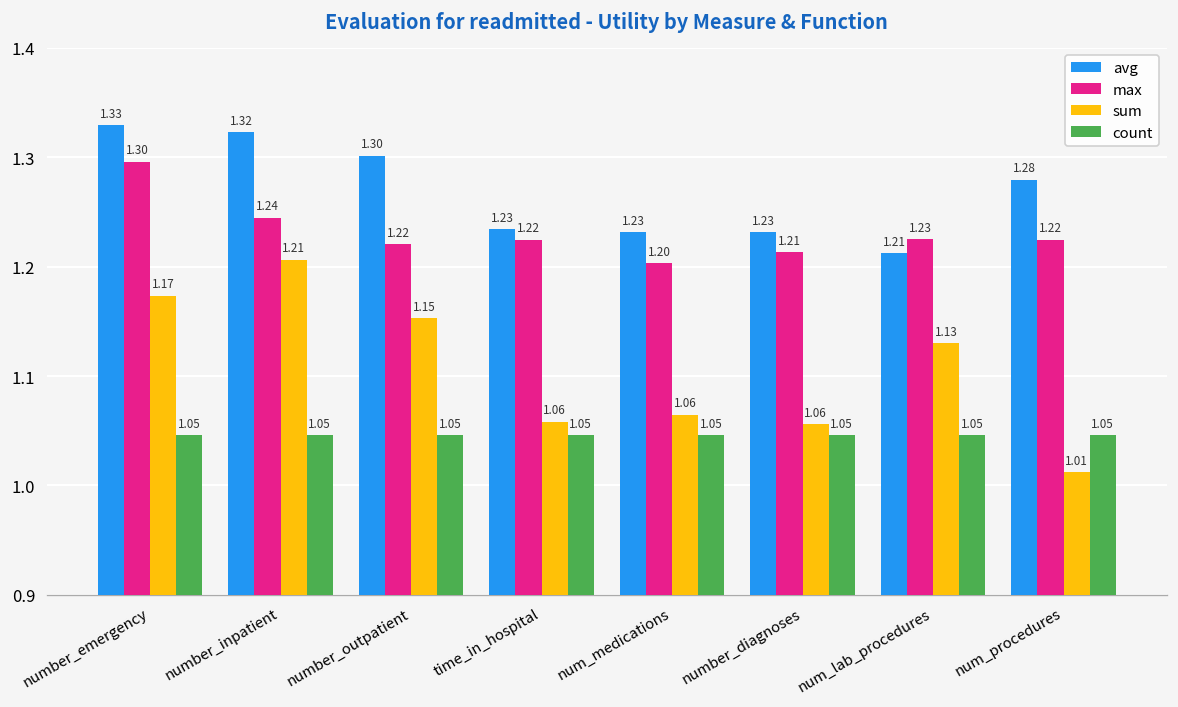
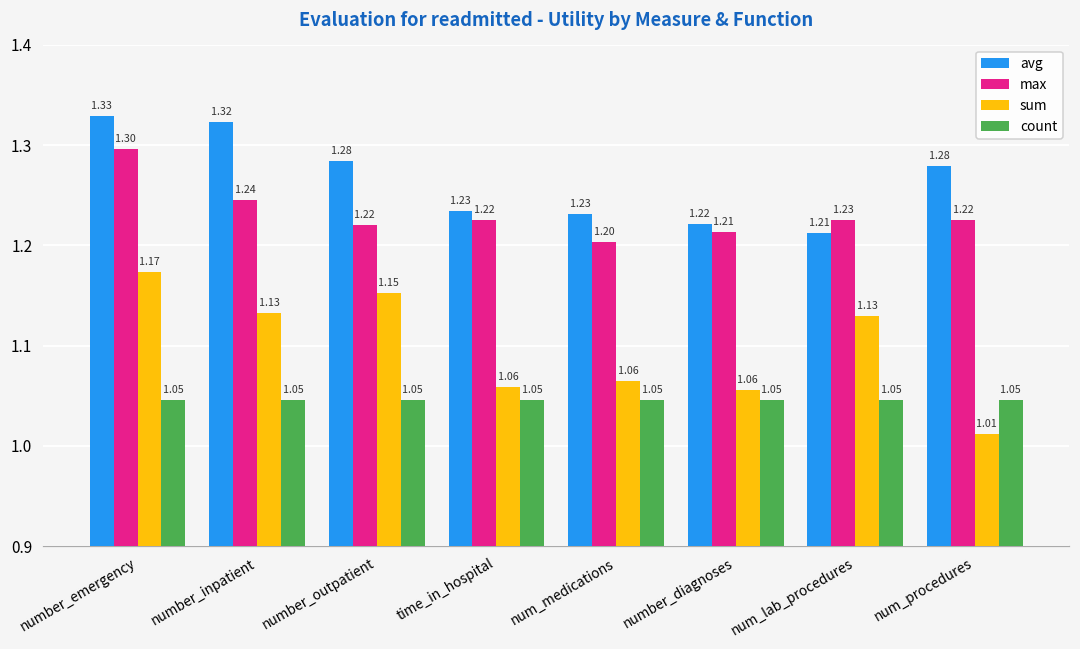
sum, number_inpatient: 1.21 -> 1.13
avg, number_outpatient: 1.30 -> 1.28
avg, number_diagnoses: 1.23 -> 1.22
